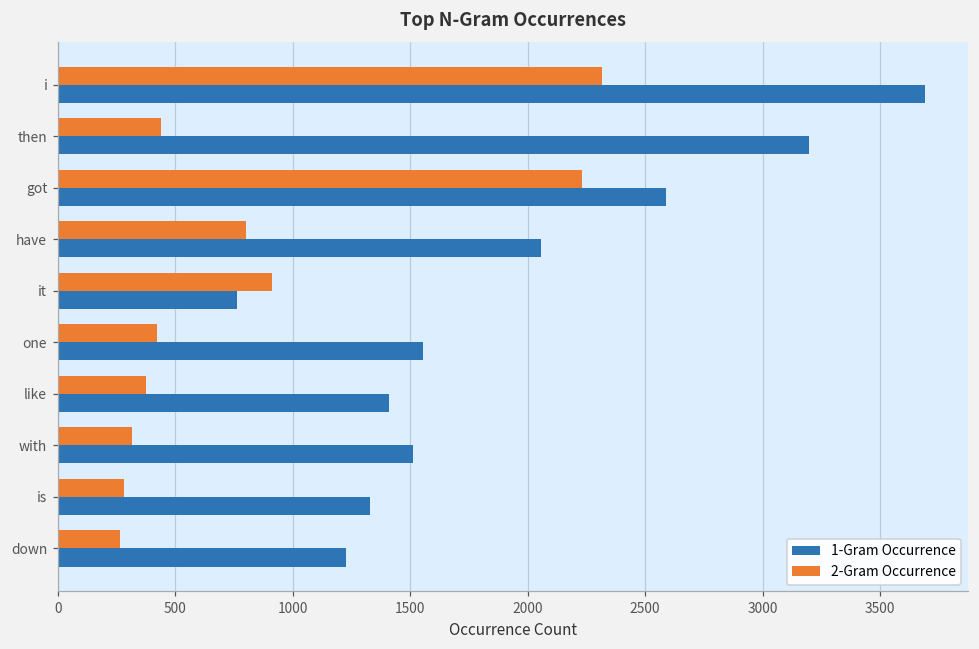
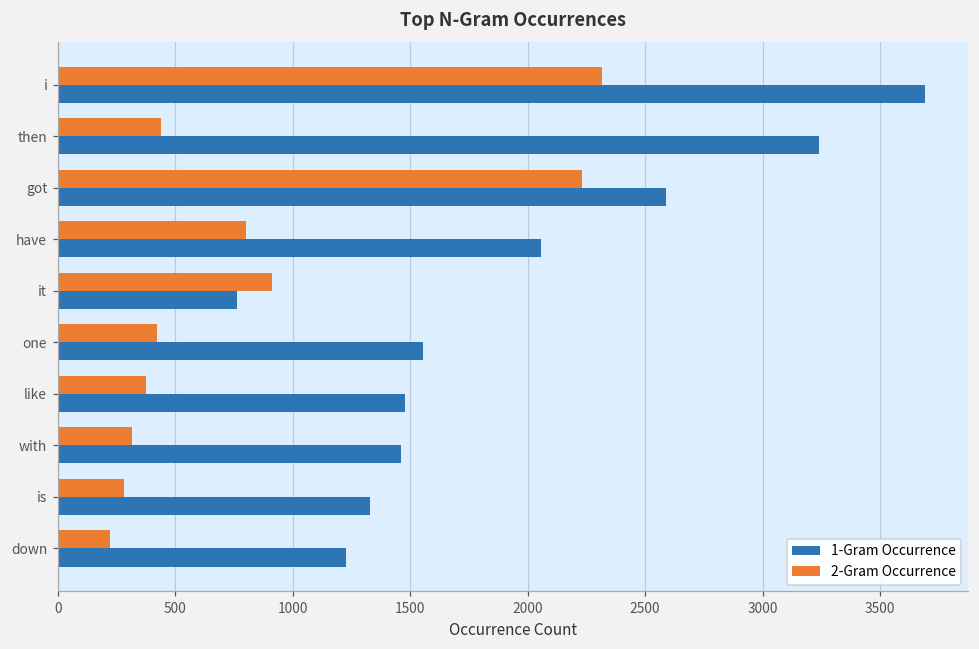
1-Gram Occurrence, then: 3200 -> 3240
1-Gram Occurrence, like: 1410 -> 1480
1-Gram Occurrence, with: 1510 -> 1460
2-Gram Occurrence, down: 270 -> 220
